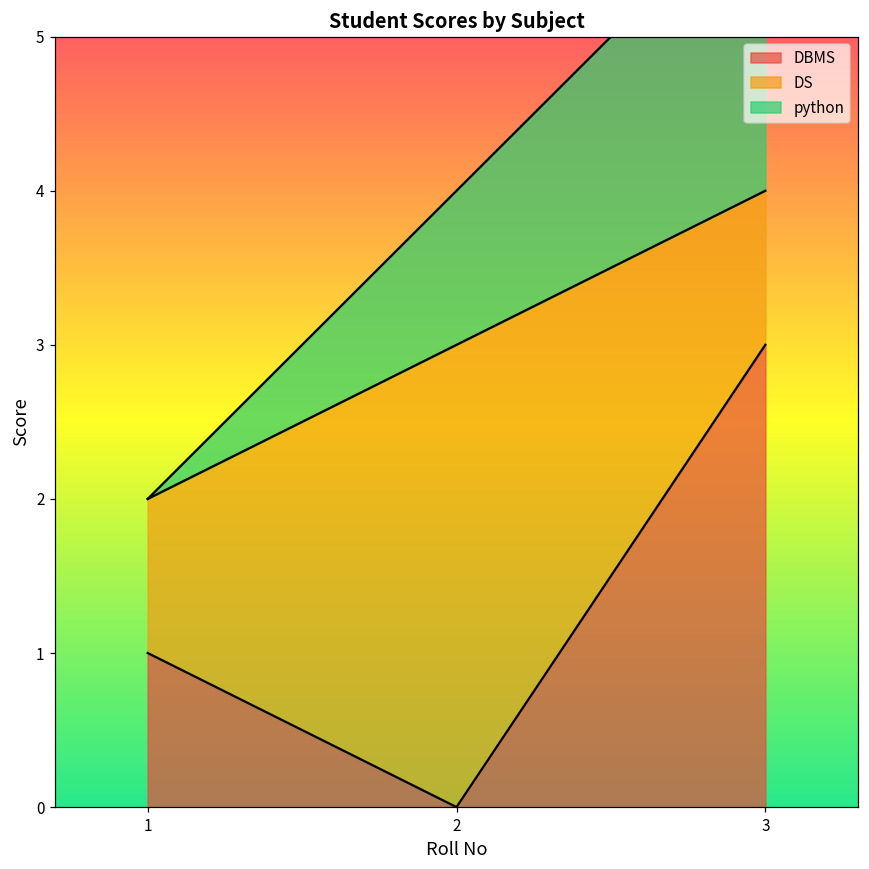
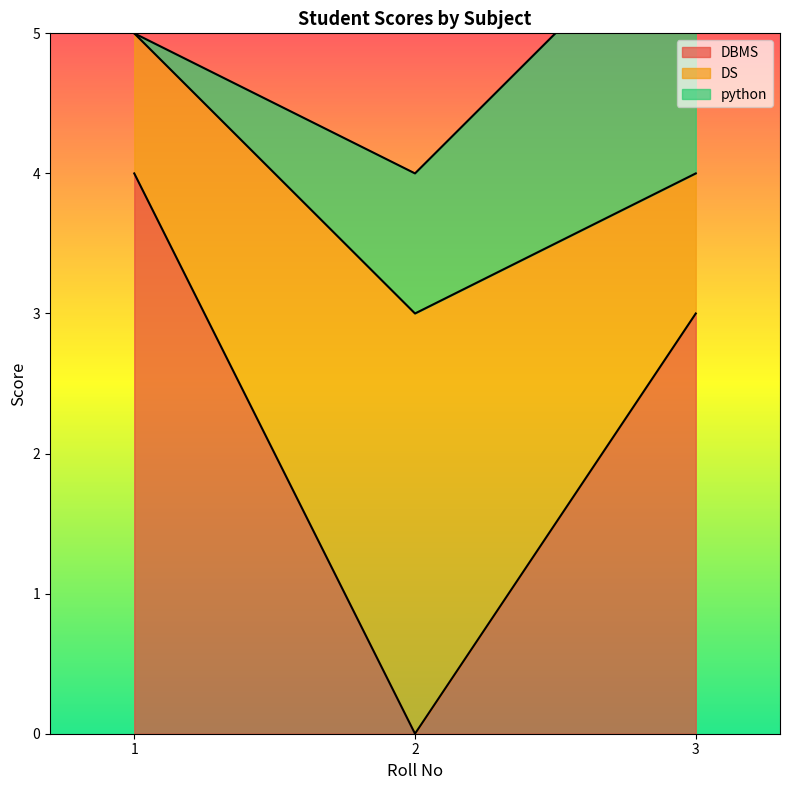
DBMS, 1: 1 -> 4
